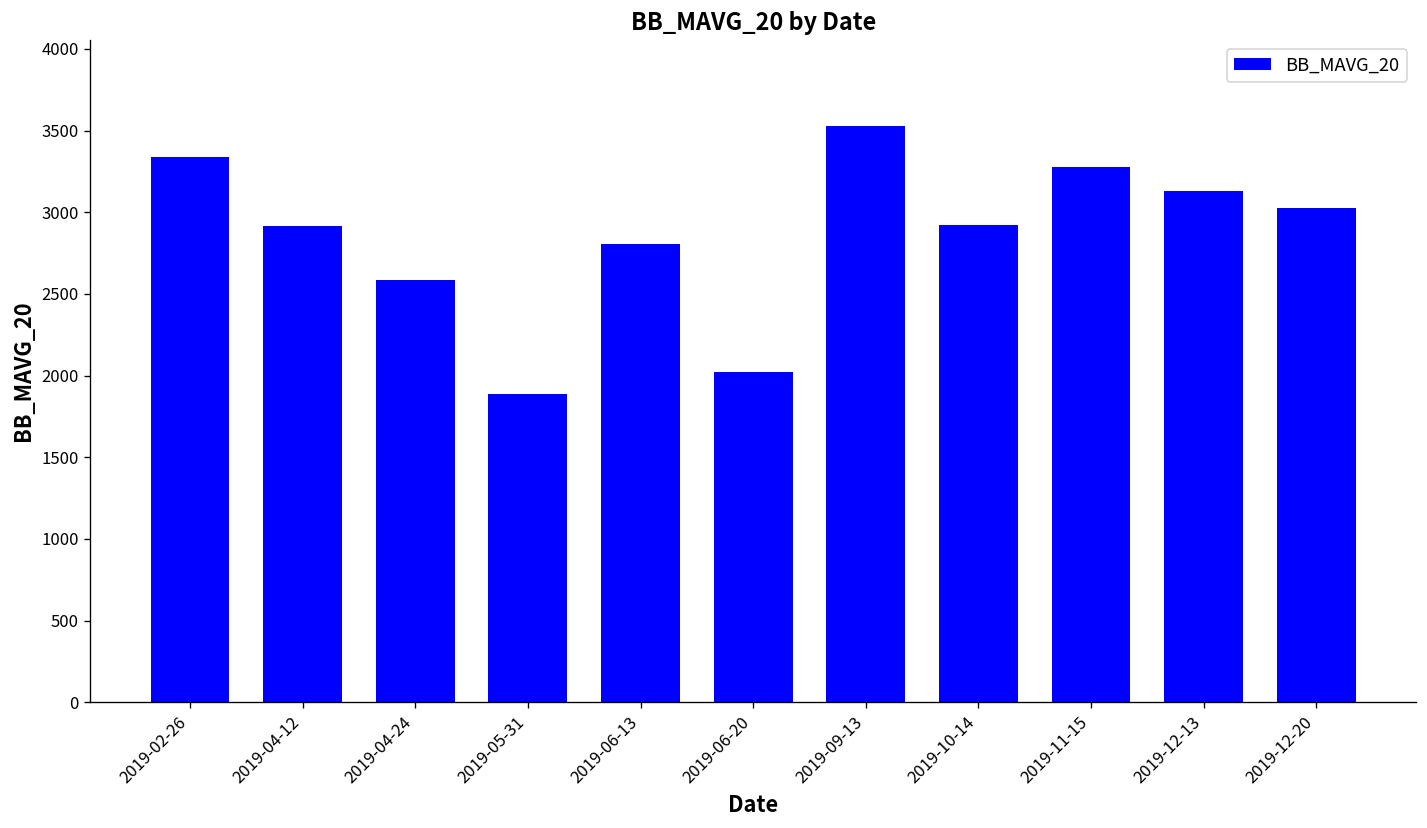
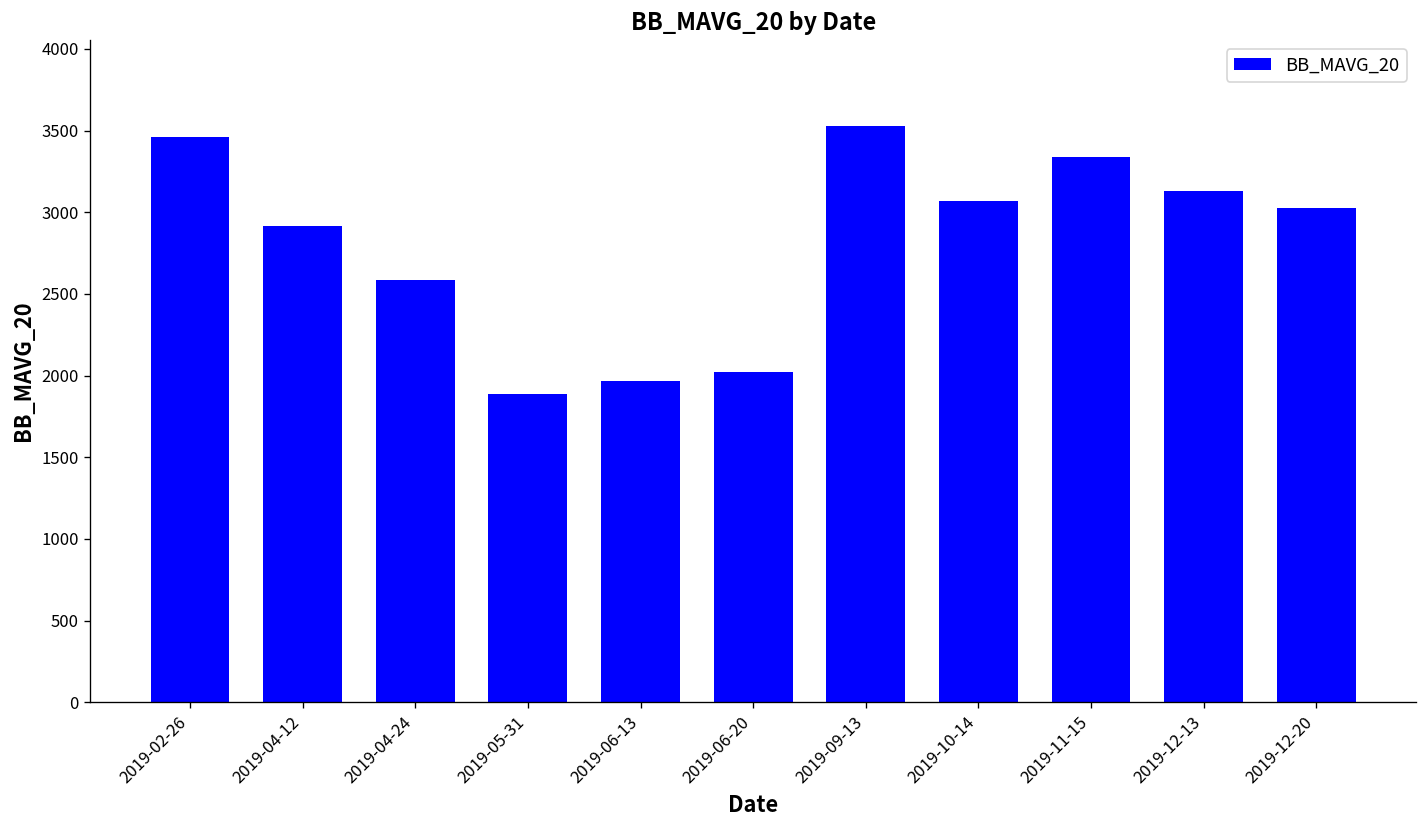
2019-02-26: 3340 -> 3460
2019-06-13: 2810 -> 1970
2019-10-14: 2920 -> 3070
2019-11-15: 3280 -> 3340
